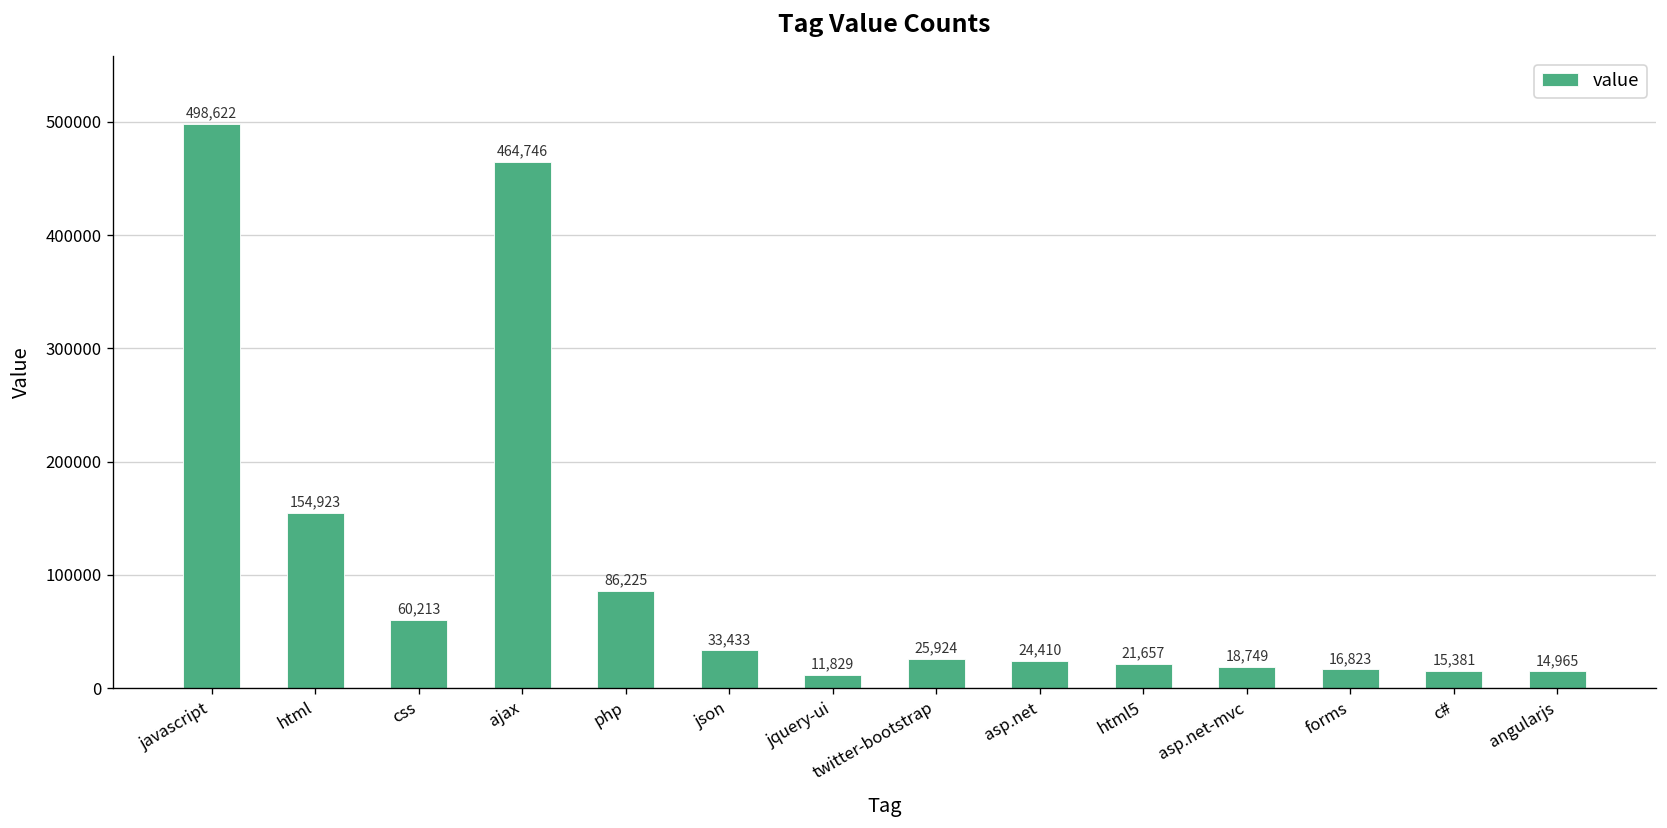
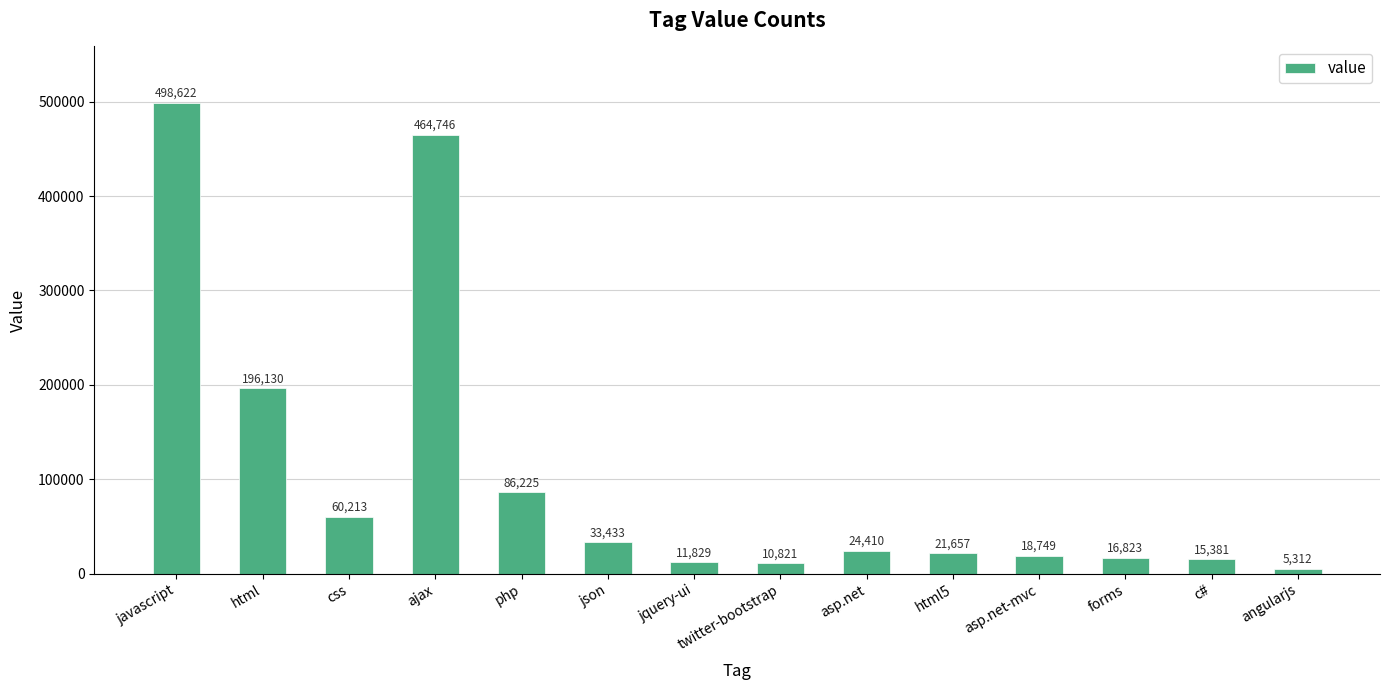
html: 154,923 -> 196,130
twitter-bootstrap: 25,924 -> 10,821
angularjs: 14,965 -> 5,312
